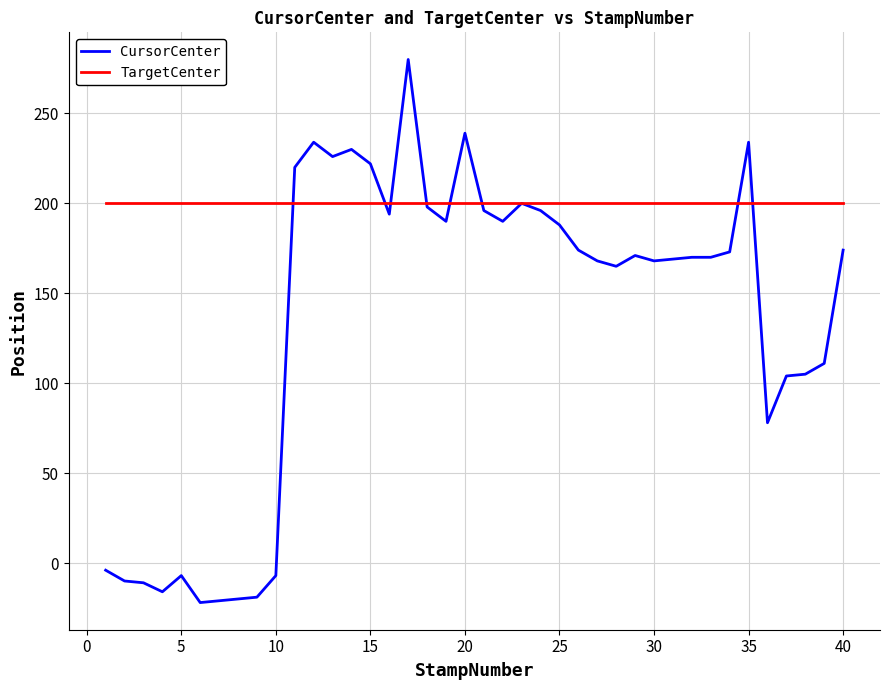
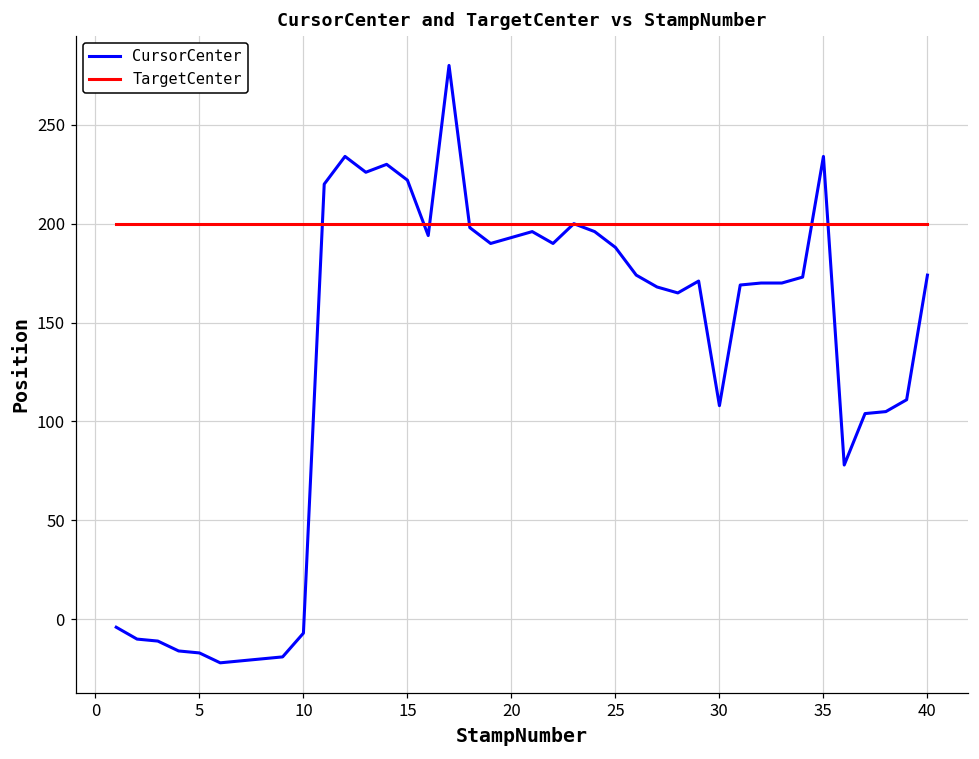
CursorCenter, 5: -7 -> -17
CursorCenter, 20: 239 -> 193
CursorCenter, 30: 168 -> 108
